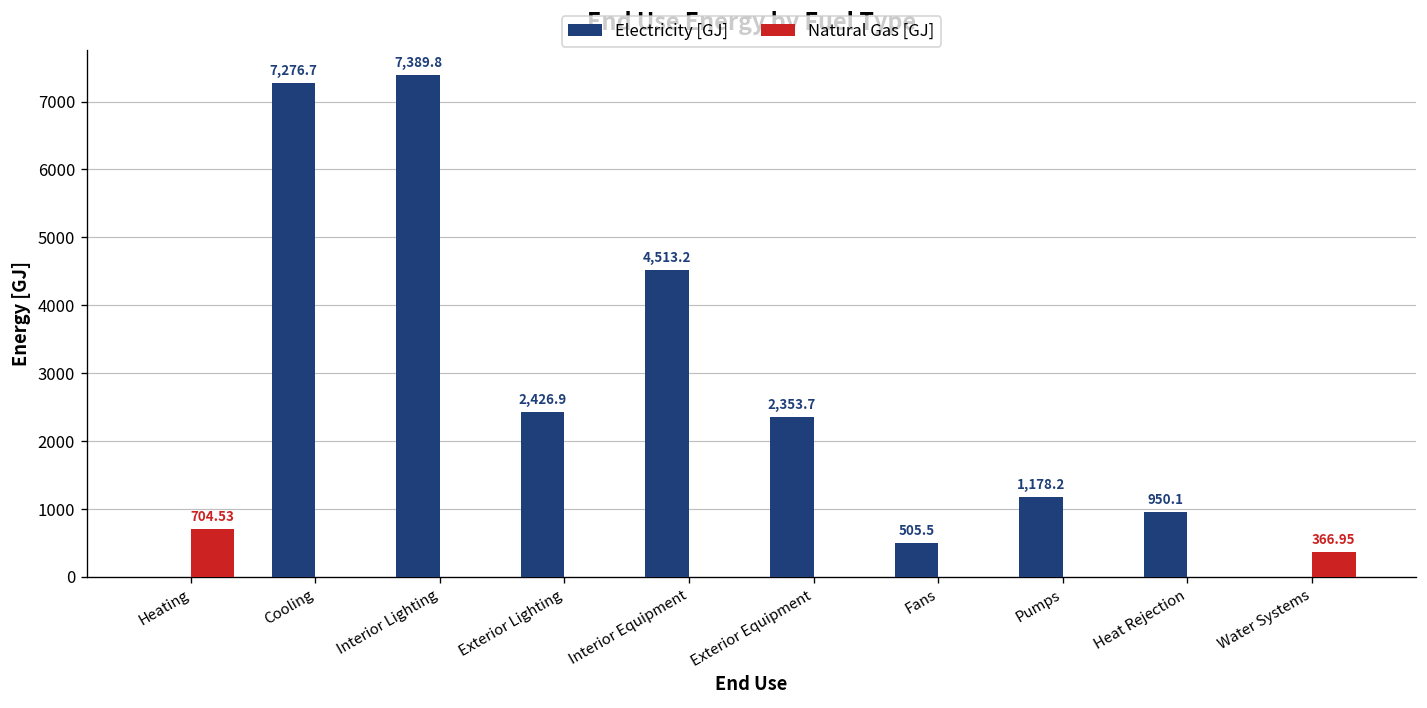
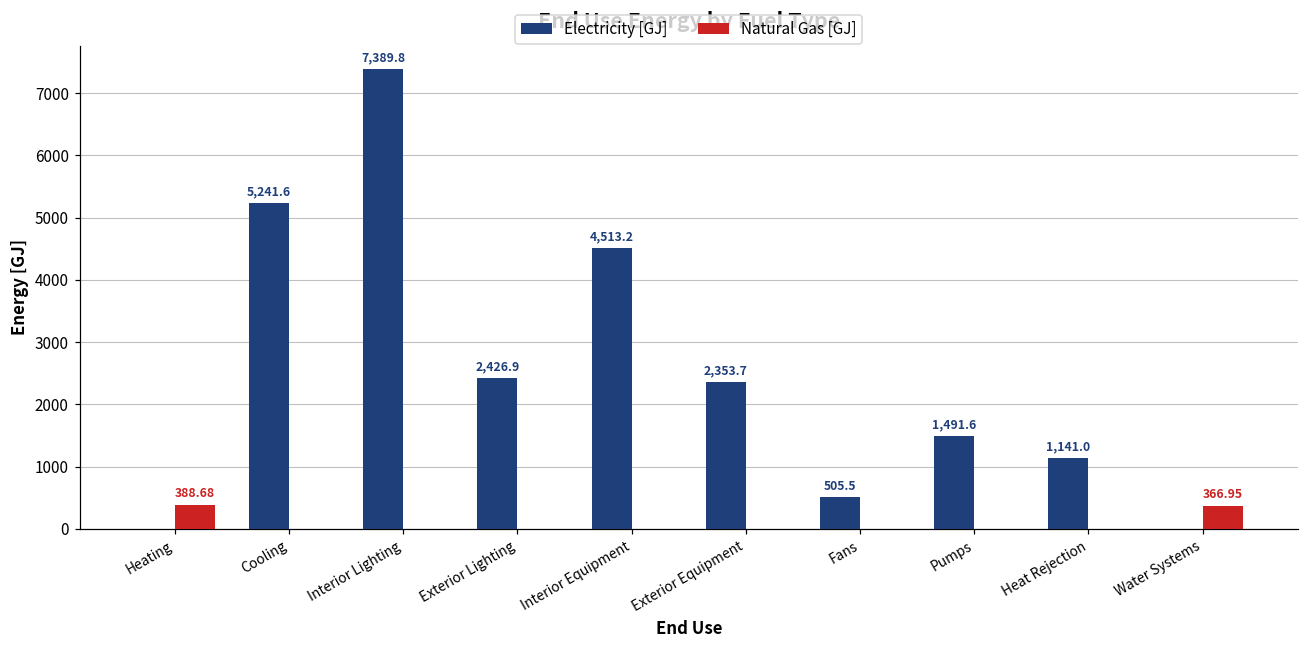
Natural Gas [GJ], Heating: 704.53 -> 388.68
Electricity [GJ], Cooling: 7,276.7 -> 5,241.6
Electricity [GJ], Pumps: 1,178.2 -> 1,491.6
Electricity [GJ], Heat Rejection: 950.1 -> 1,141.0
